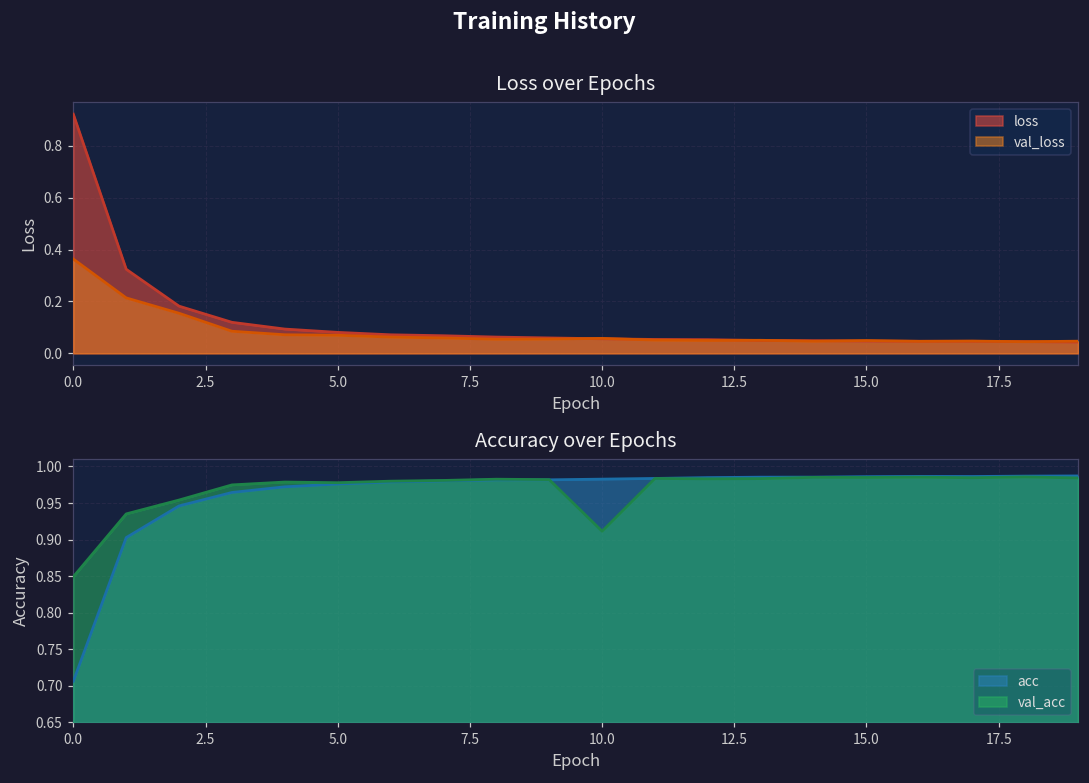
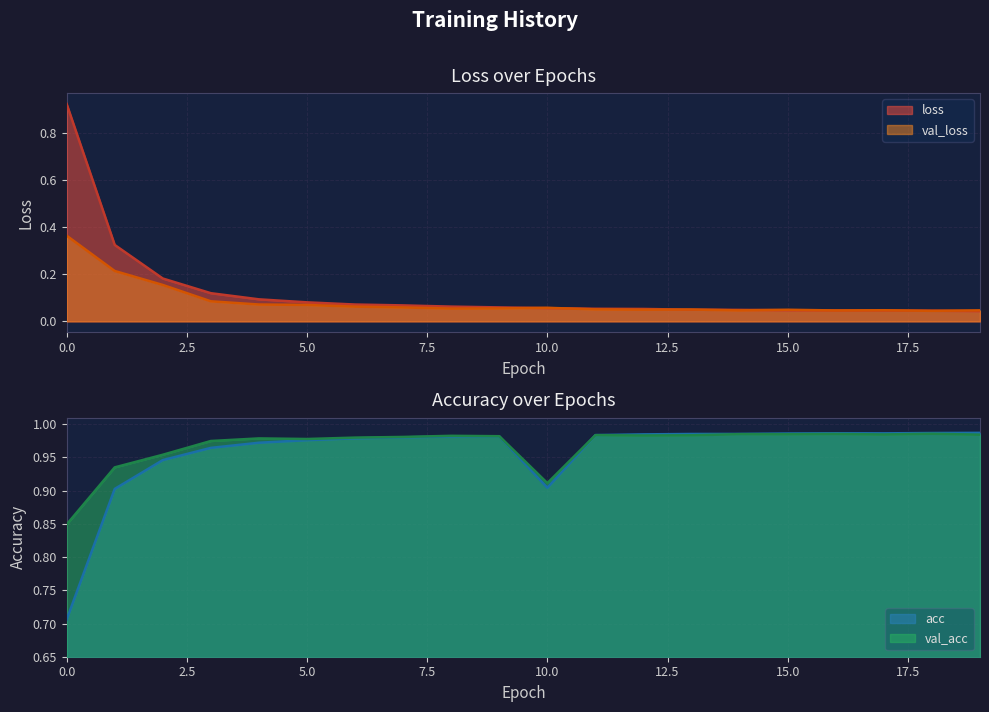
Accuracy over Epochs, acc, 10.0: 0.98 -> 0.90
